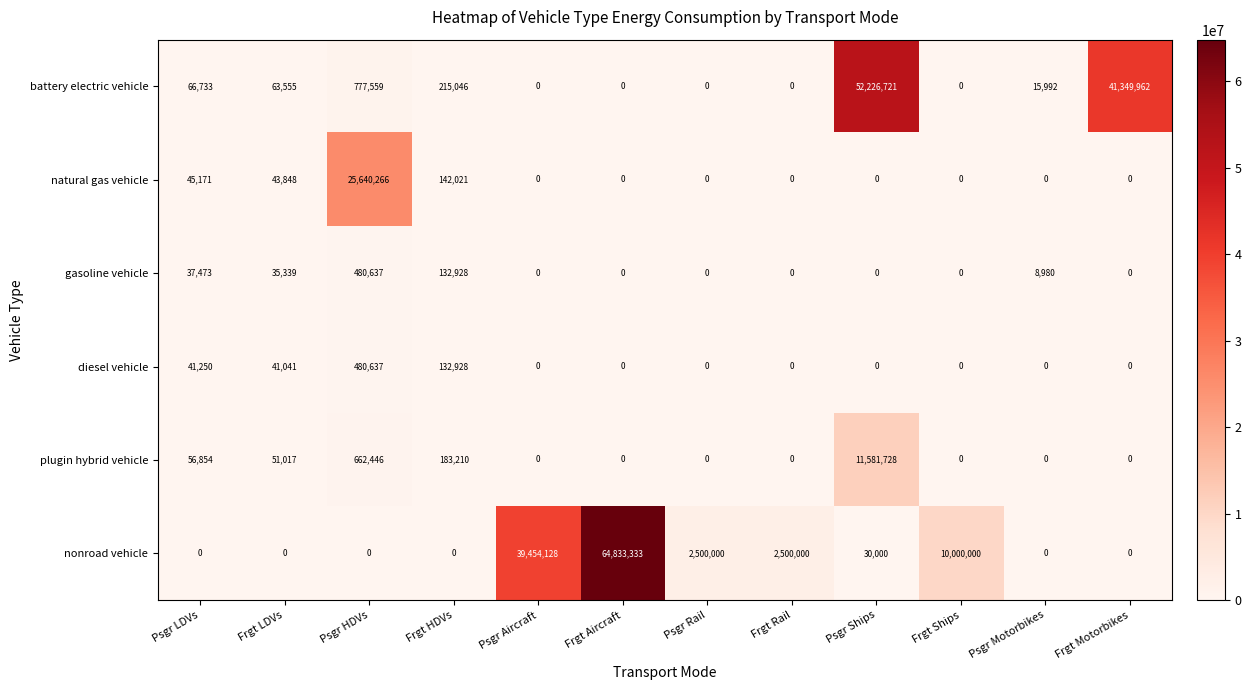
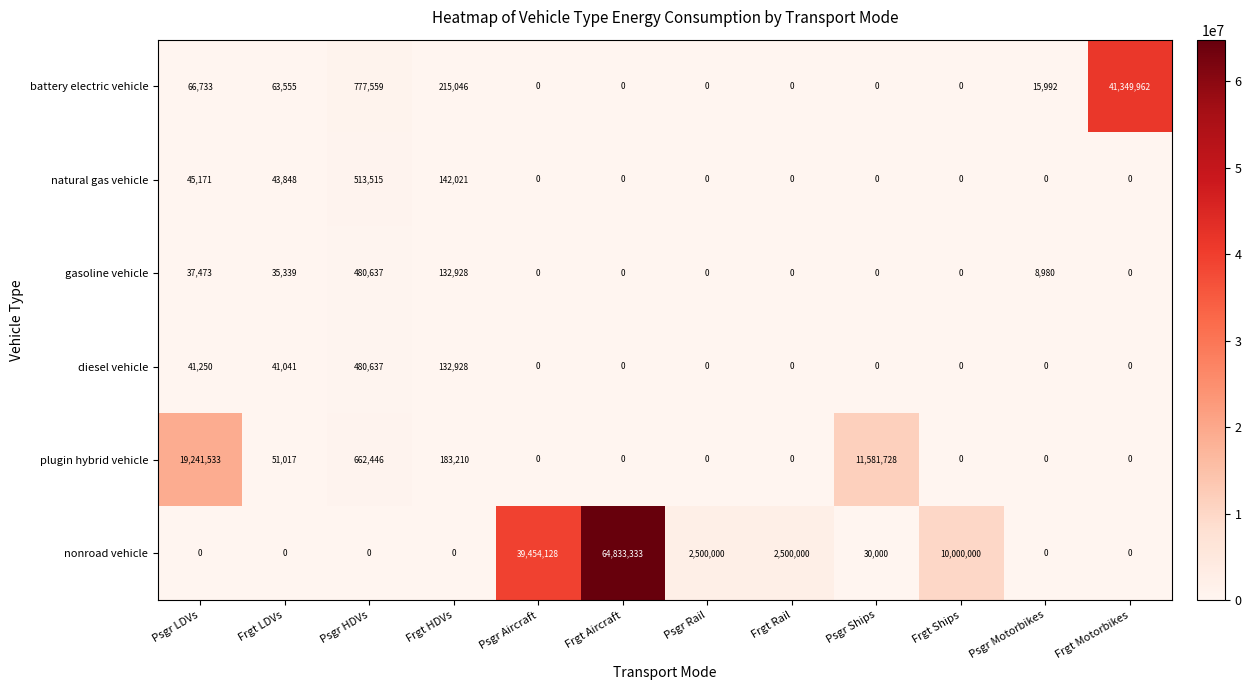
battery electric vehicle, Psgr Ships: 52,226,721 -> 0
natural gas vehicle, Psgr HDVs: 25,640,266 -> 513,515
plugin hybrid vehicle, Psgr LDVs: 56,854 -> 19,241,533
